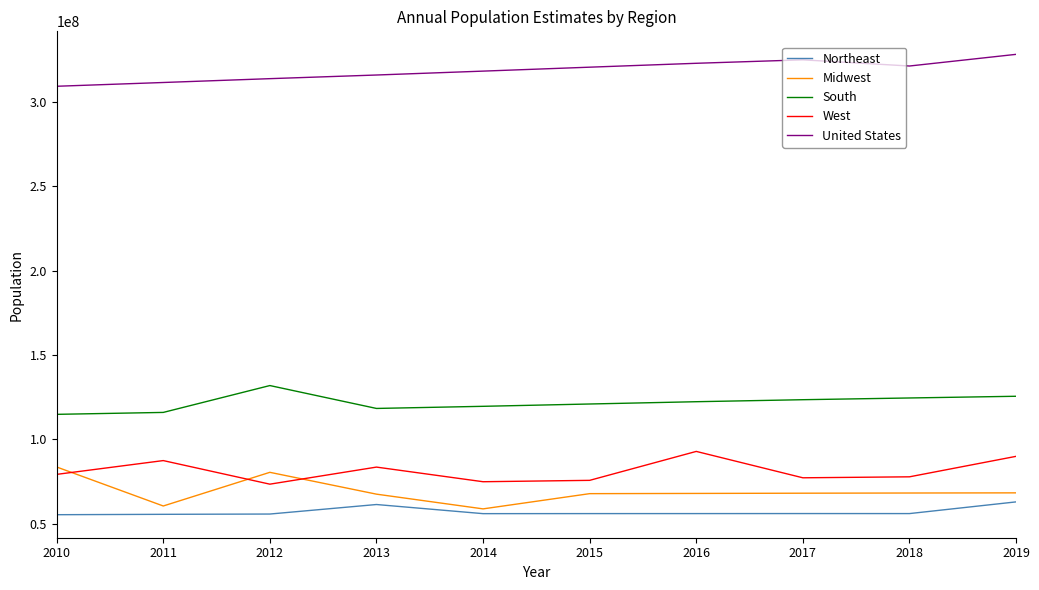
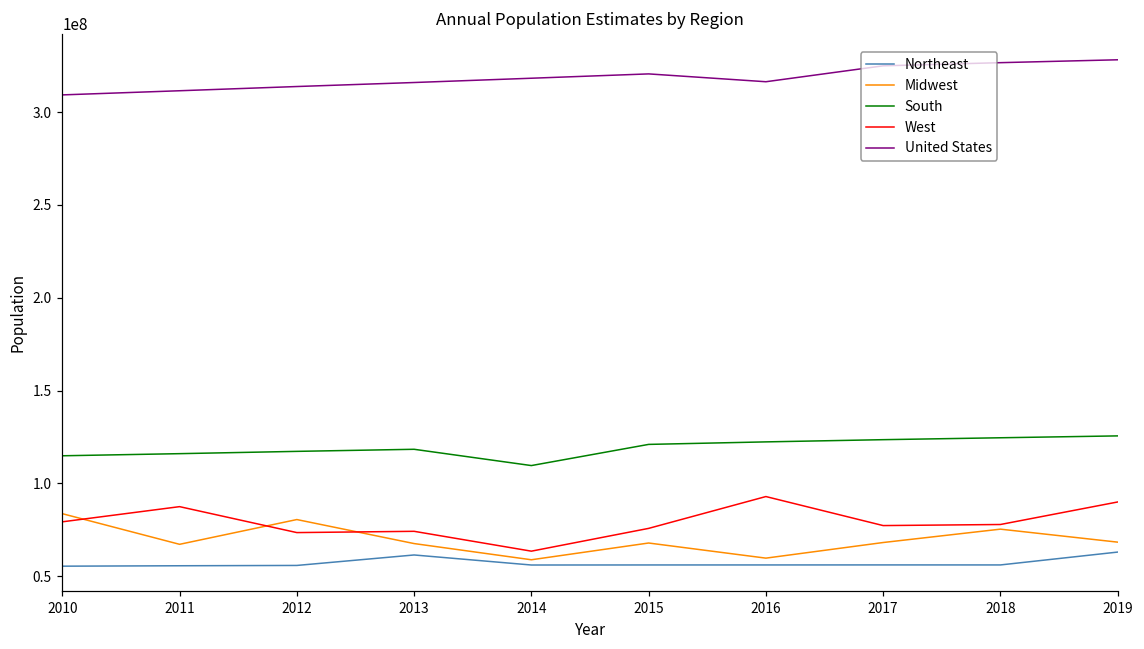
Midwest, 2011: 61000000 -> 67000000
South, 2012: 132000000 -> 117000000
West, 2013: 84000000 -> 74000000
South, 2014: 120000000 -> 110000000
West, 2014: 75000000 -> 63000000
Midwest, 2016: 68000000 -> 60000000
United States, 2016: 323000000 -> 316000000
Midwest, 2018: 68000000 -> 75000000
United States, 2018: 321000000 -> 327000000
